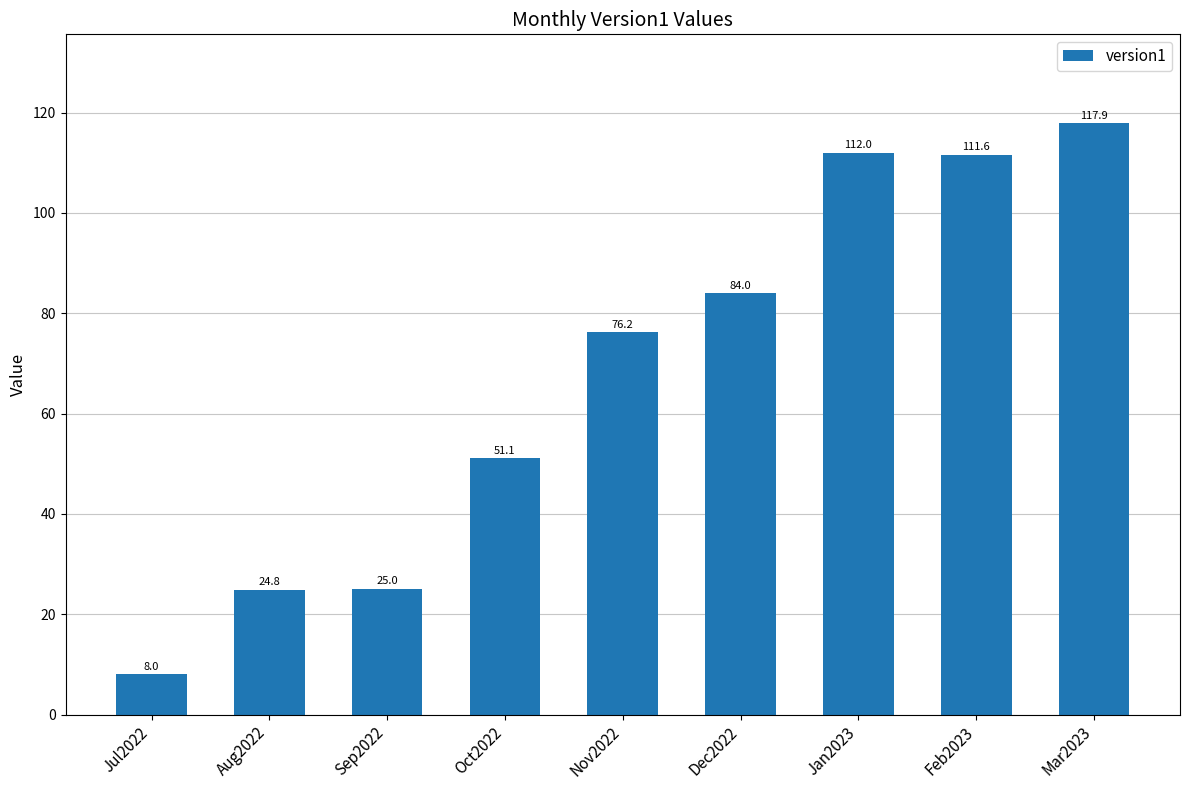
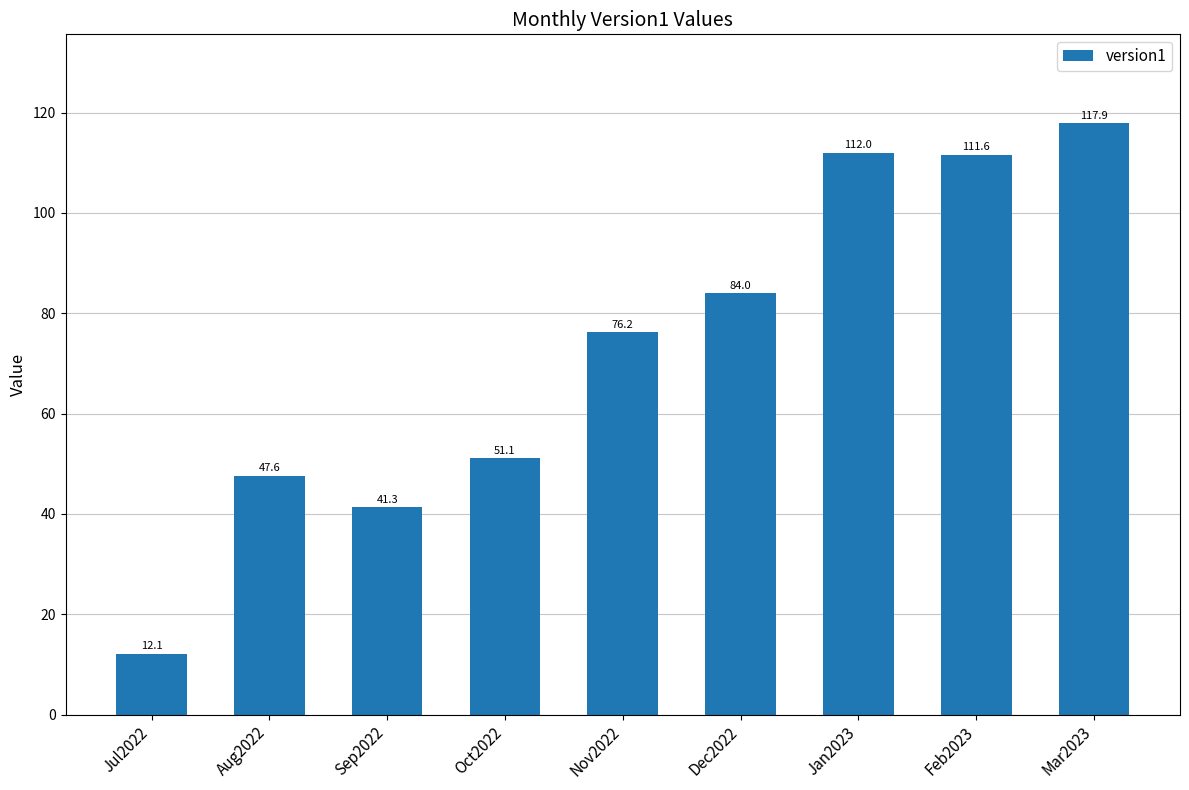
Jul2022: 8.0 -> 12.1
Aug2022: 24.8 -> 47.6
Sep2022: 25.0 -> 41.3
